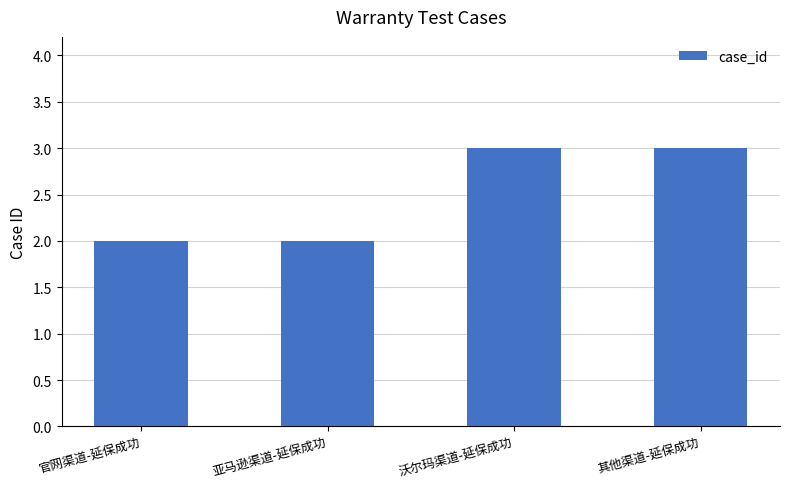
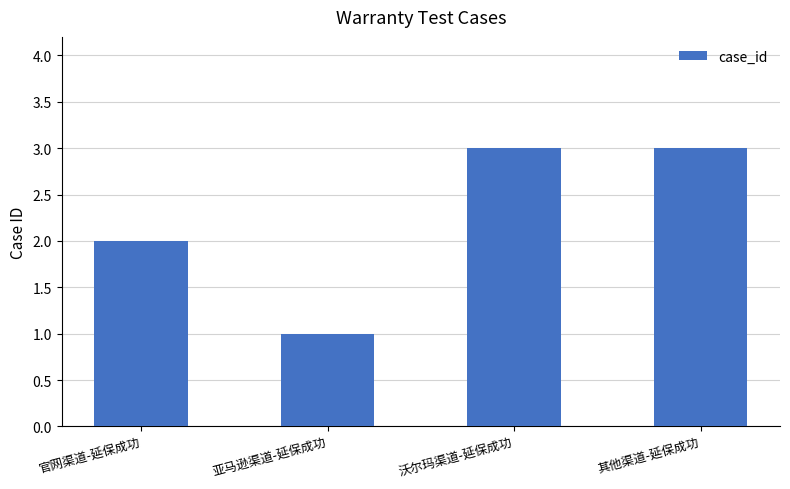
亚马逊渠道-延保成功: 2 -> 1
